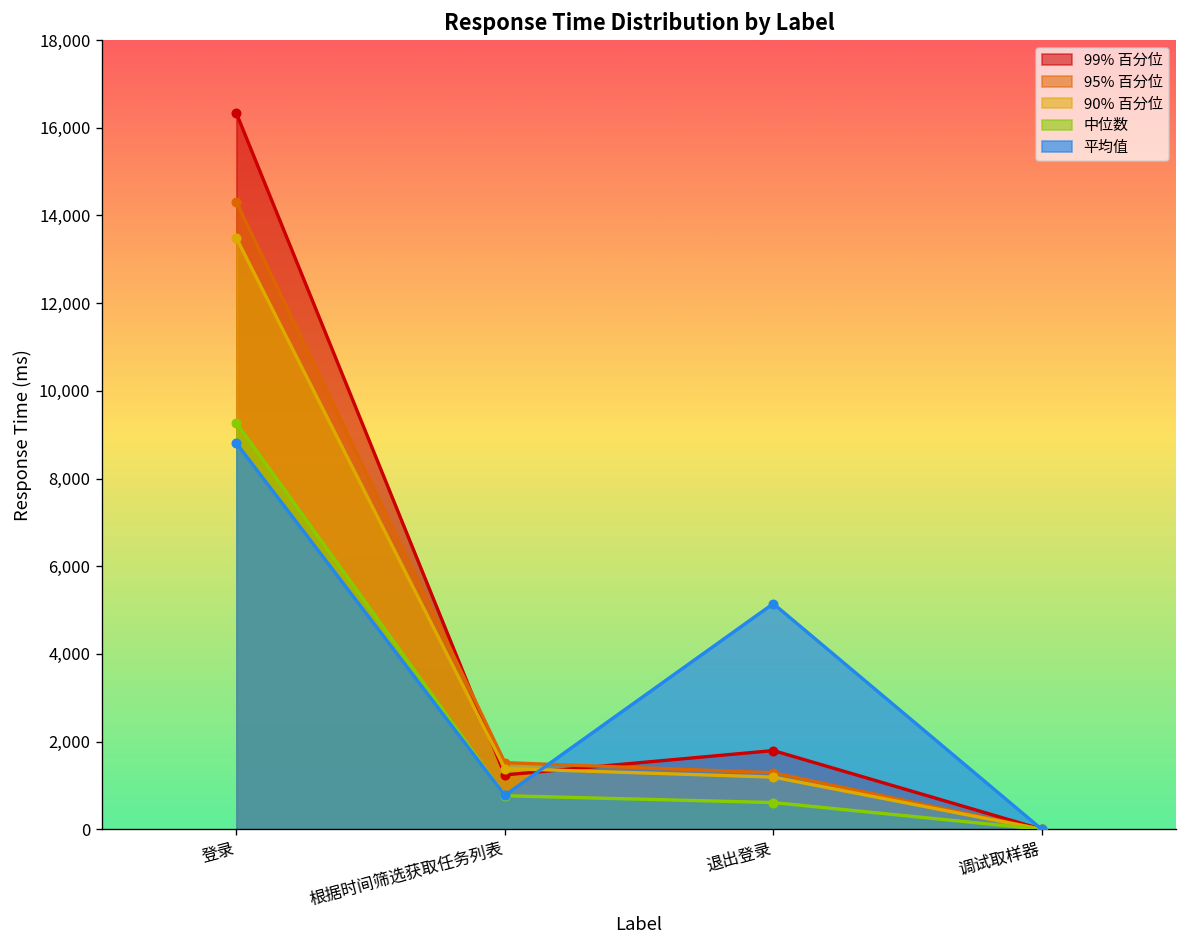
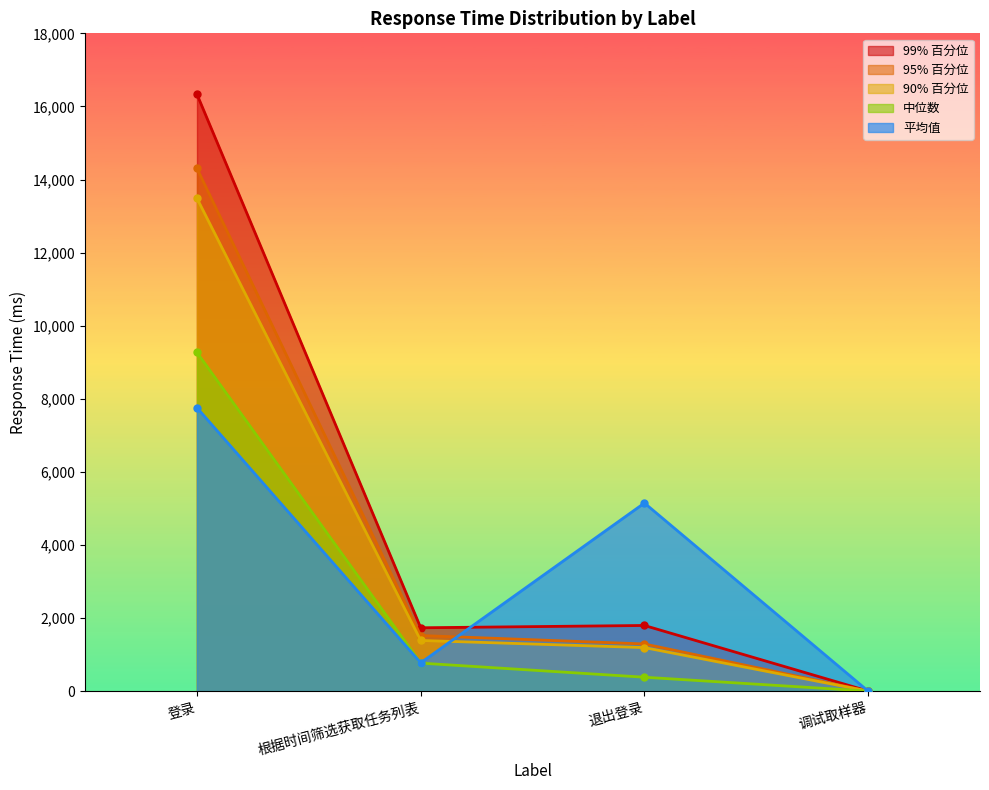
平均值, 登录: 8,800 -> 7,800
99% 百分位, 根据时间筛选获取任务列表: 1,200 -> 1,700
中位数, 退出登录: 600 -> 400
